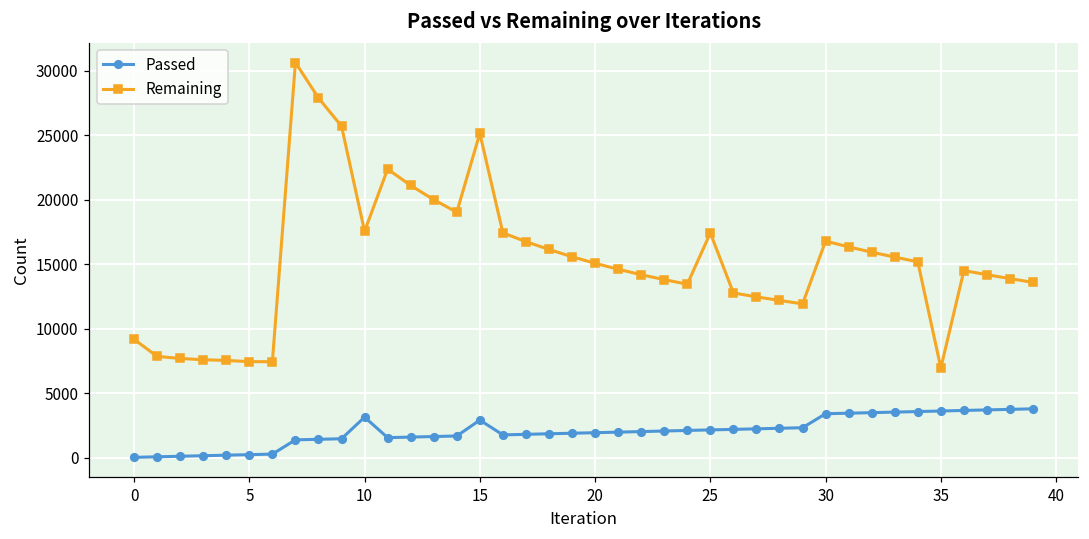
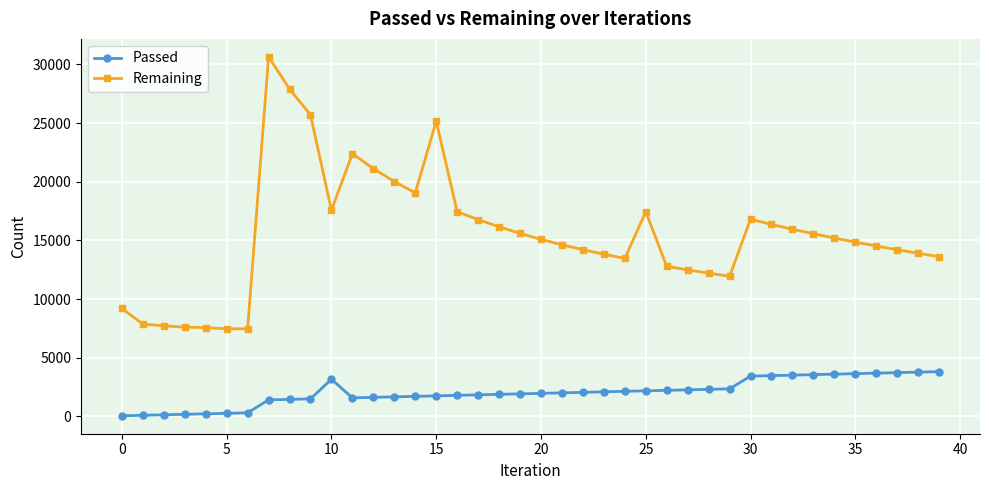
Passed, 15: 2900 -> 1700
Remaining, 35: 7000 -> 14800
